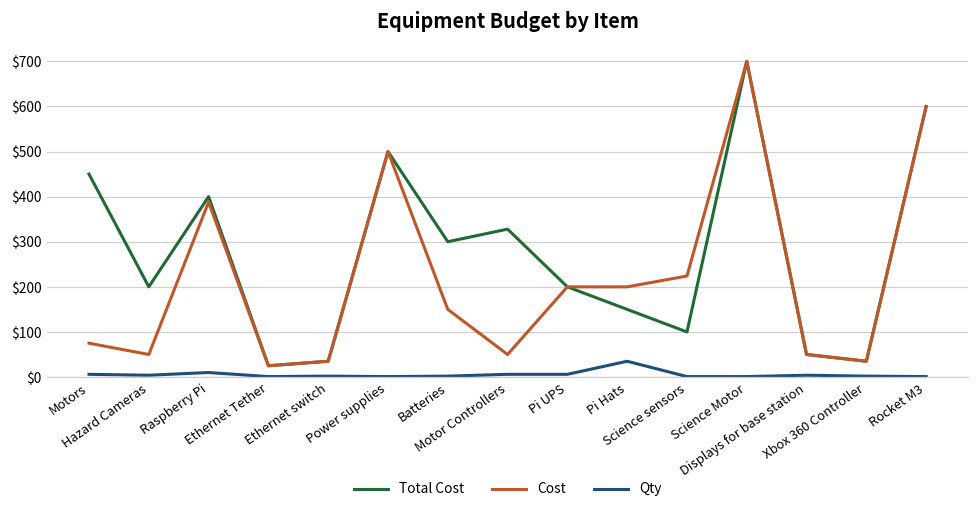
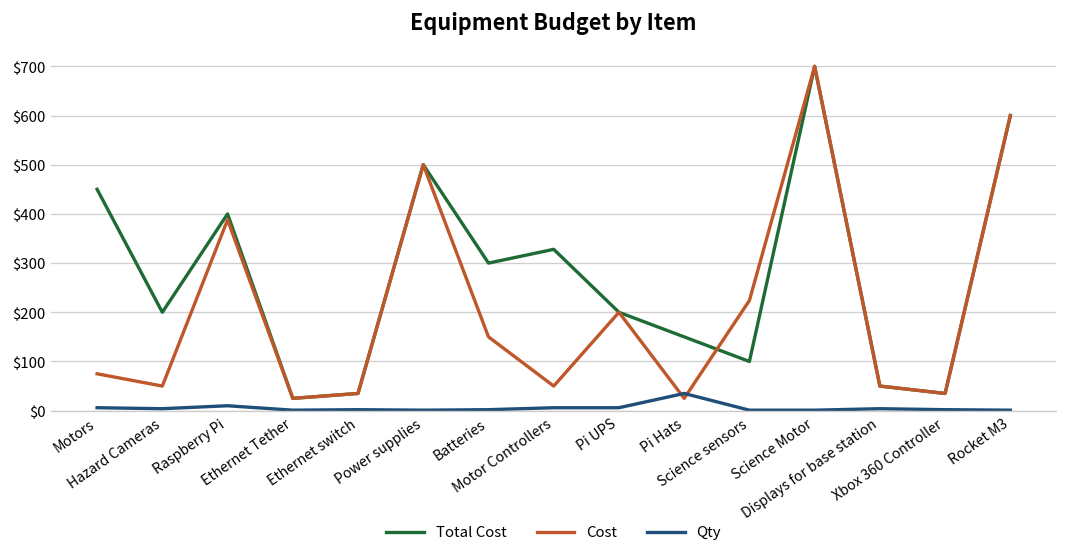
Cost, Pi Hats: $200 -> $30
